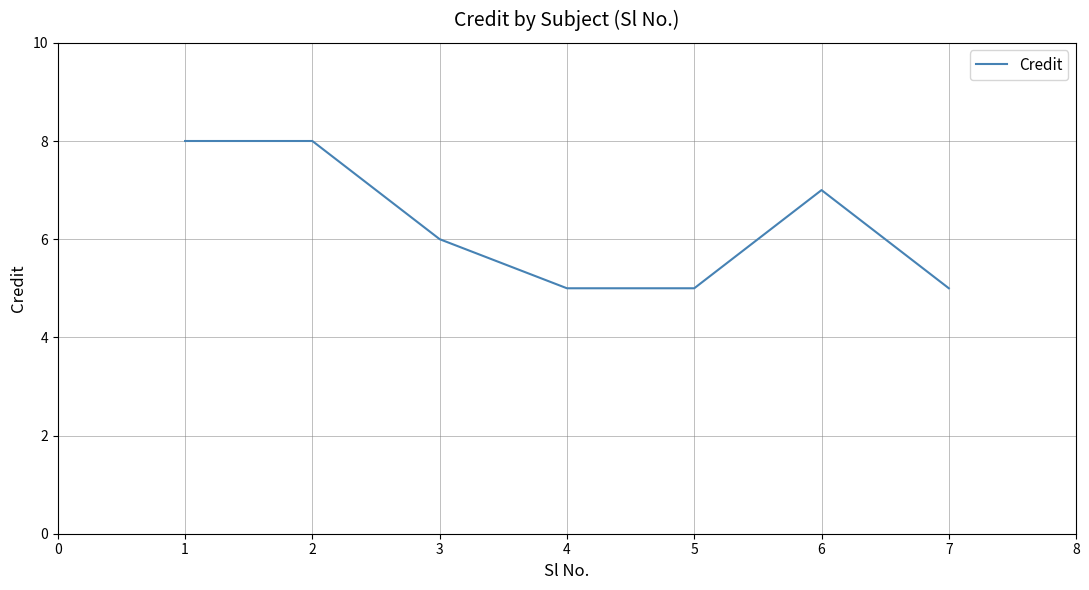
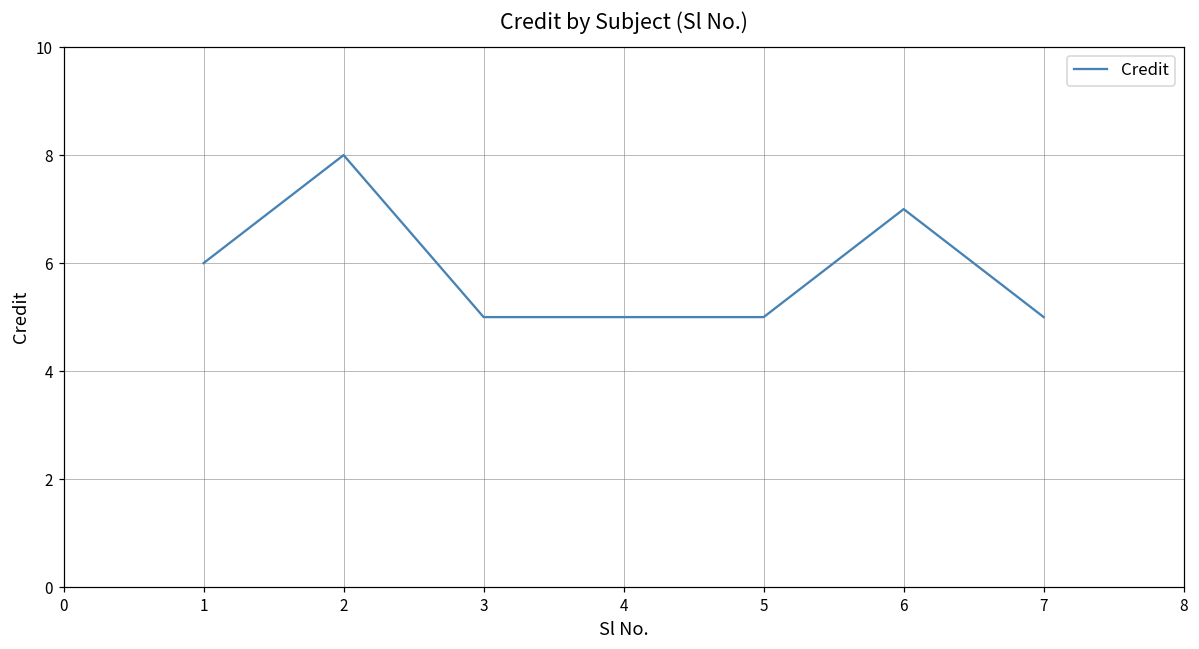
1: 8 -> 6
3: 6 -> 5
